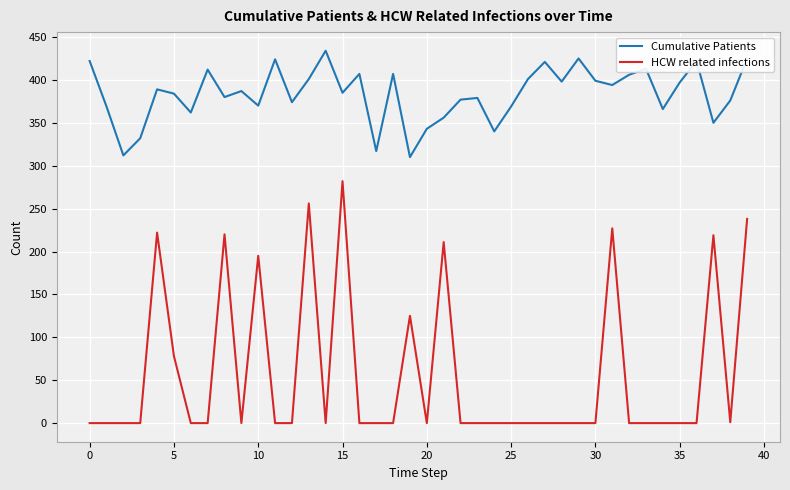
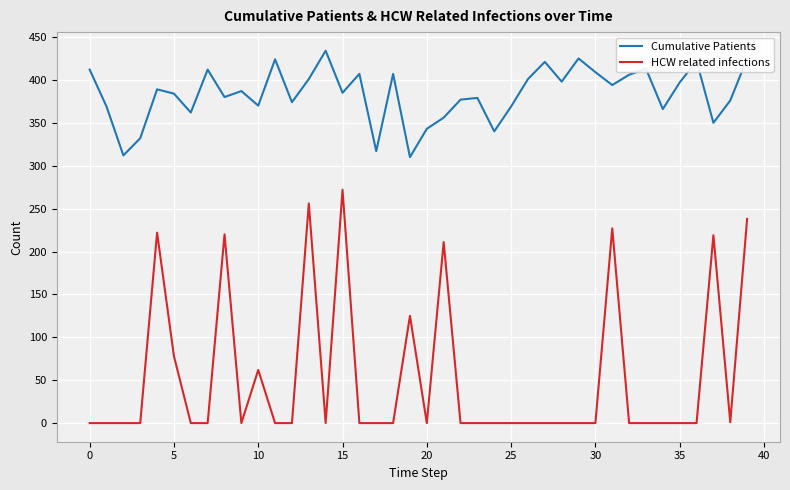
Cumulative Patients, 0: 420 -> 410
HCW related infections, 10: 200 -> 60
HCW related infections, 15: 280 -> 270
Cumulative Patients, 30: 400 -> 410
